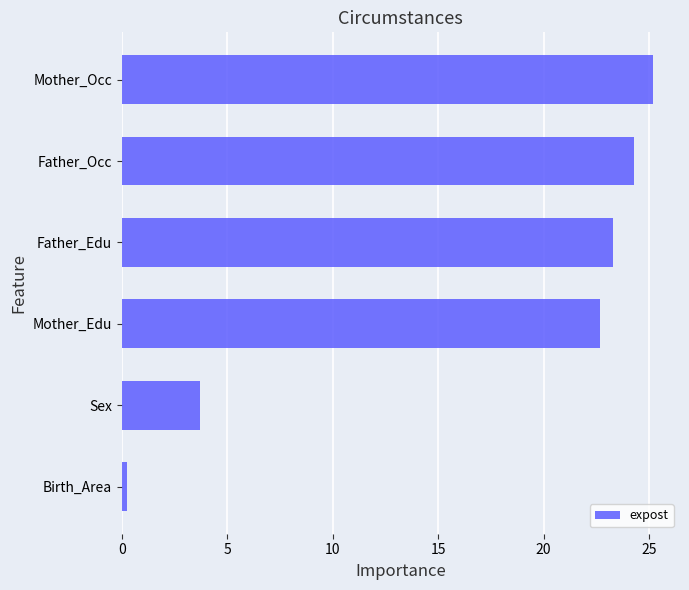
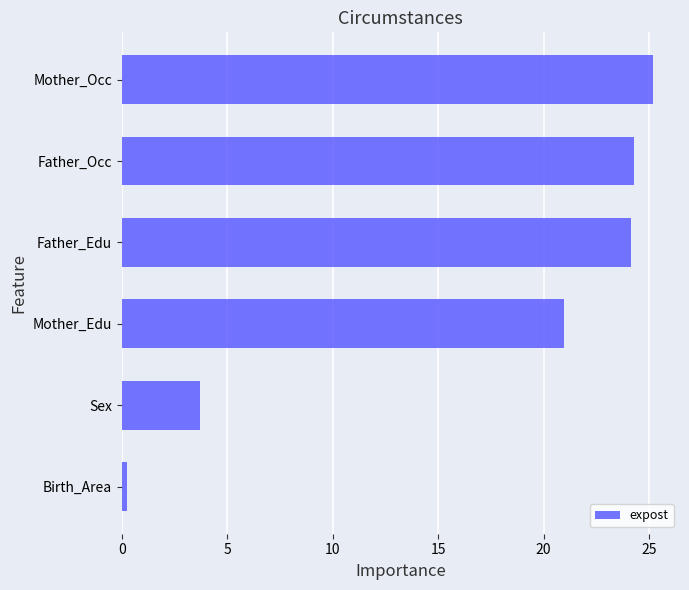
Father_Edu: 23.3 -> 24.1
Mother_Edu: 22.7 -> 21.0
